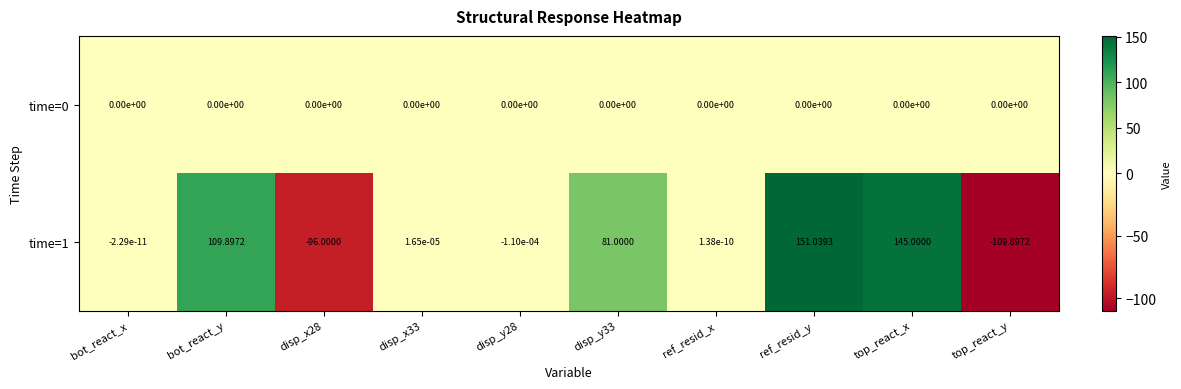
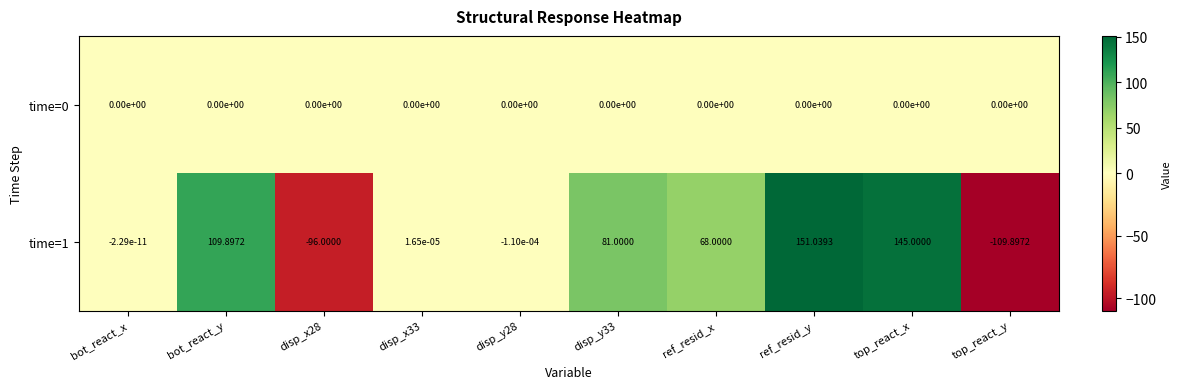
time=1, ref_resid_x: 1.38e-10 -> 68.0000
